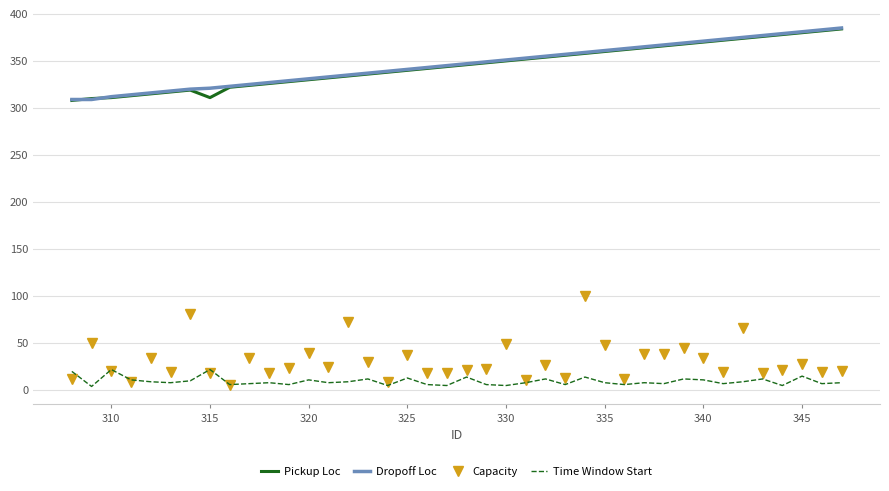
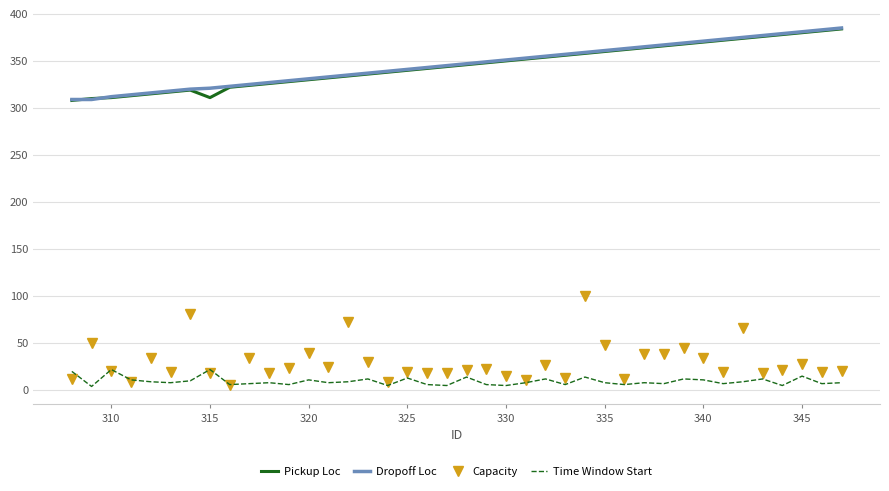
Capacity, 325: 40 -> 20
Capacity, 330: 50 -> 20
